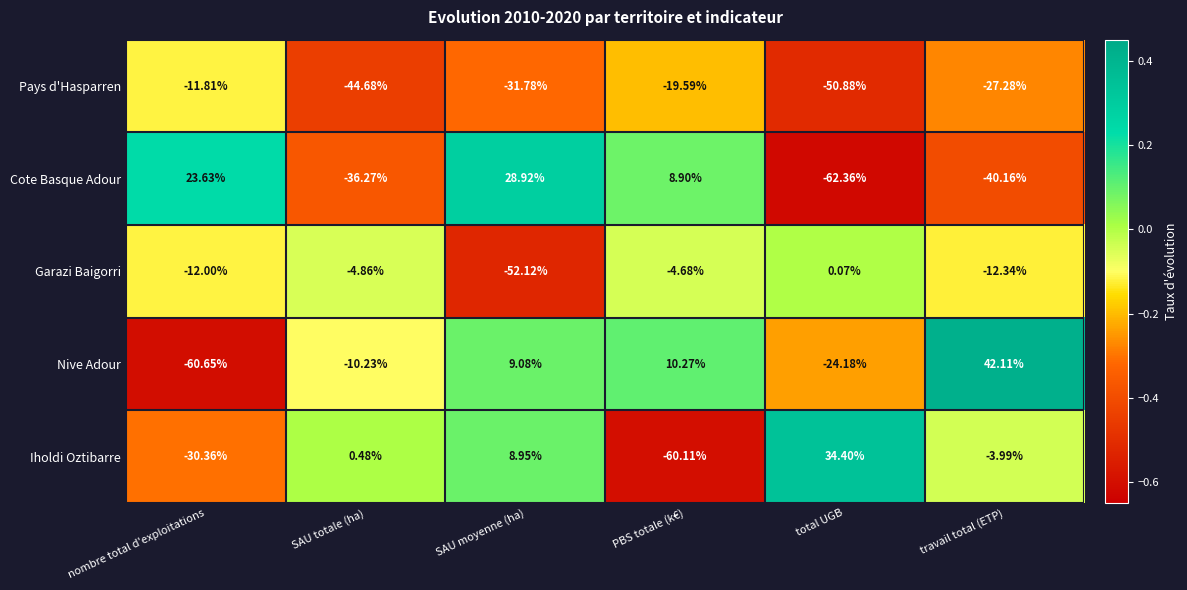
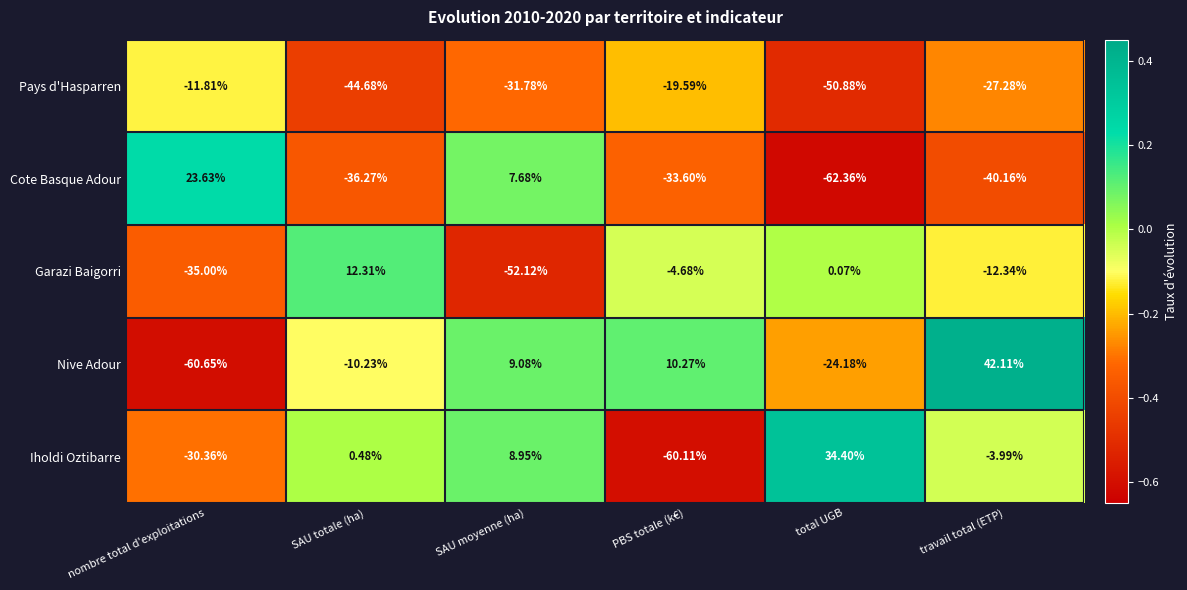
Cote Basque Adour, SAU moyenne (ha): 28.92% -> 7.68%
Cote Basque Adour, PBS totale (k€): 8.90% -> -33.60%
Garazi Baigorri, nombre total d'exploitations: -12.00% -> -35.00%
Garazi Baigorri, SAU totale (ha): -4.86% -> 12.31%
